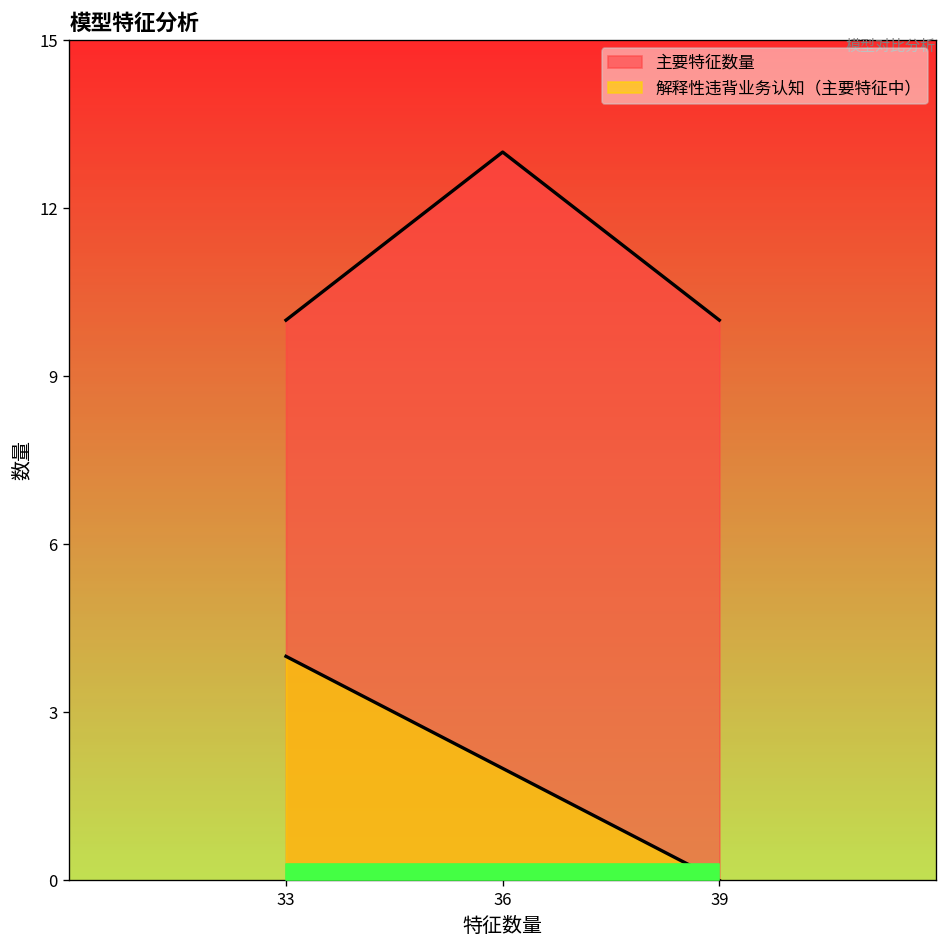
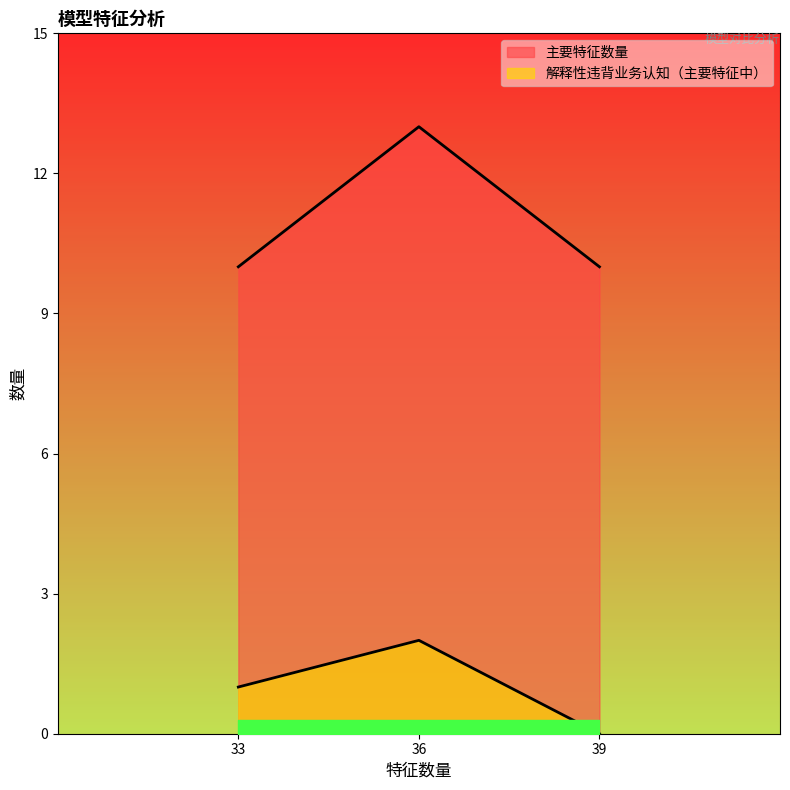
解释性违背业务认知（主要特征中）, 33: 4 -> 1
